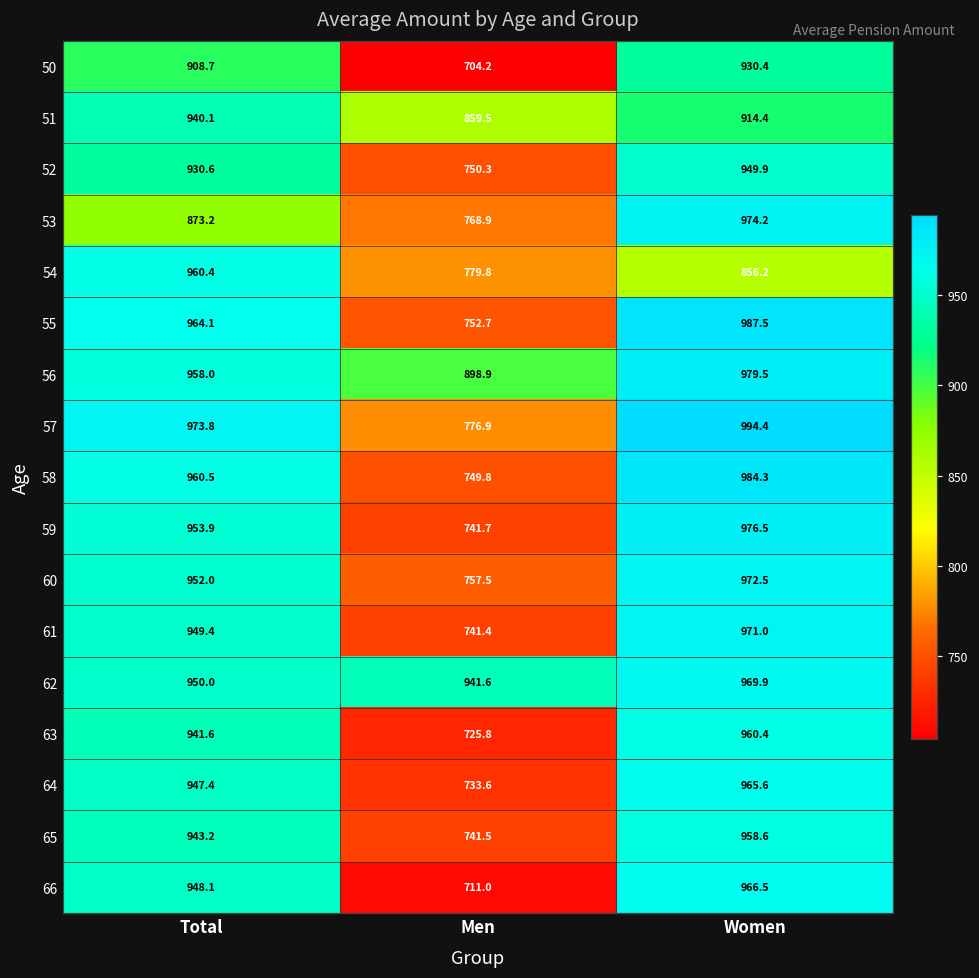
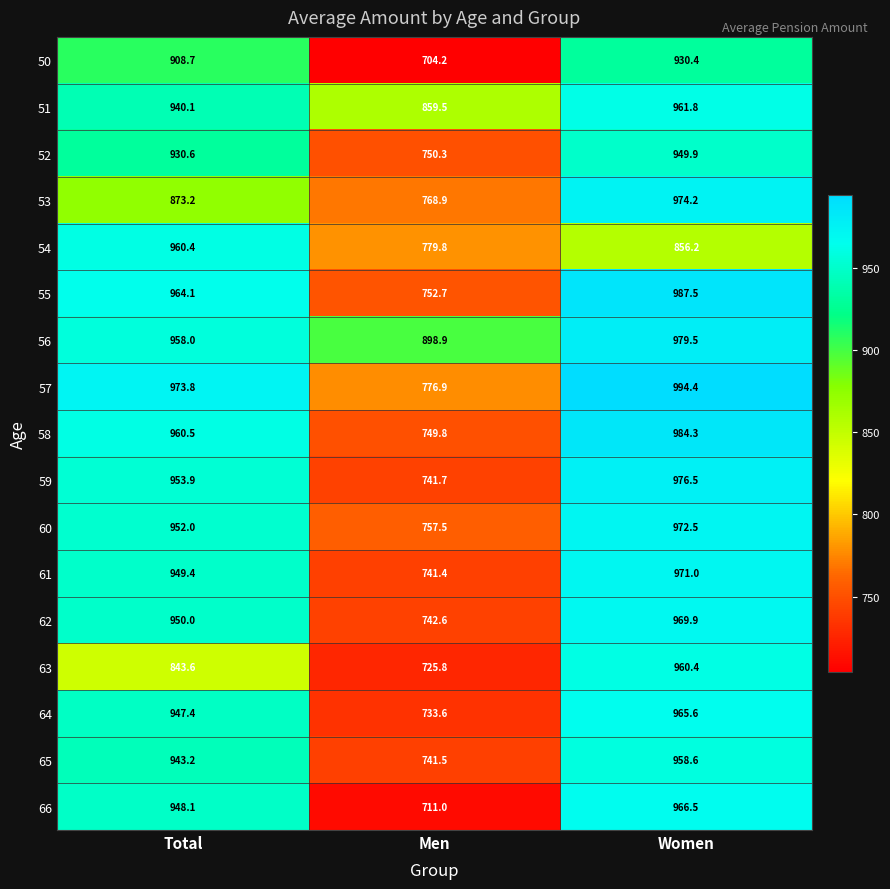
51, Women: 914.4 -> 961.8
62, Men: 941.6 -> 742.6
63, Total: 941.6 -> 843.6
